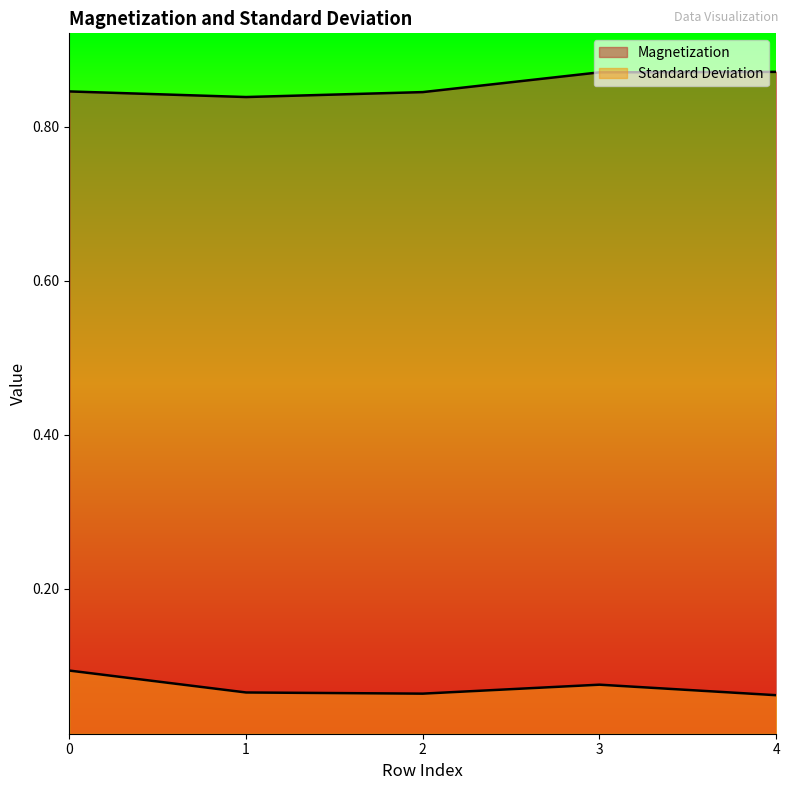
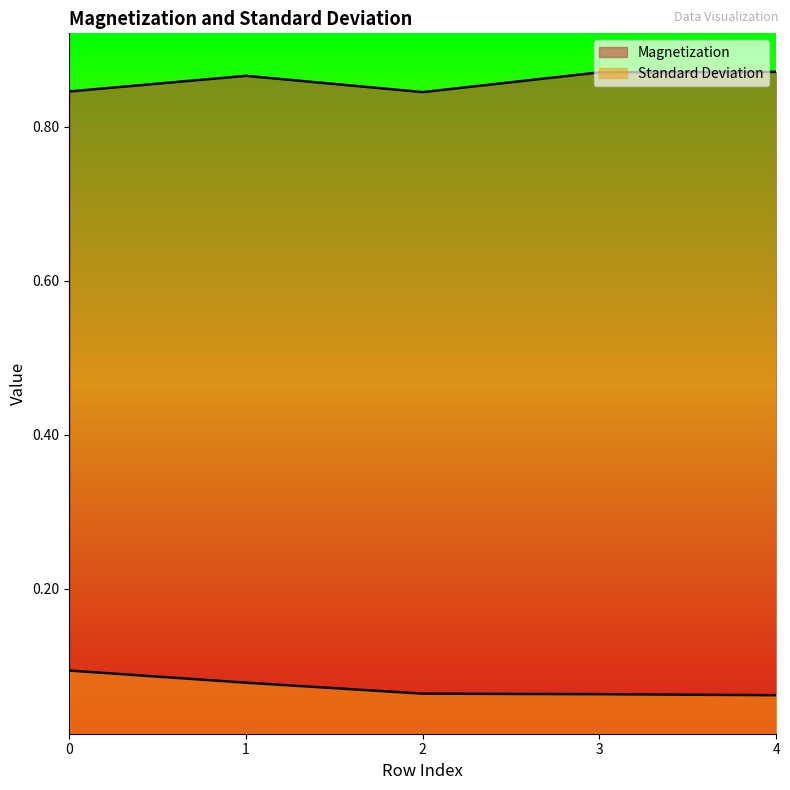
Magnetization, 1: 0.84 -> 0.87
Standard Deviation, 1: 0.07 -> 0.08
Standard Deviation, 3: 0.08 -> 0.06
